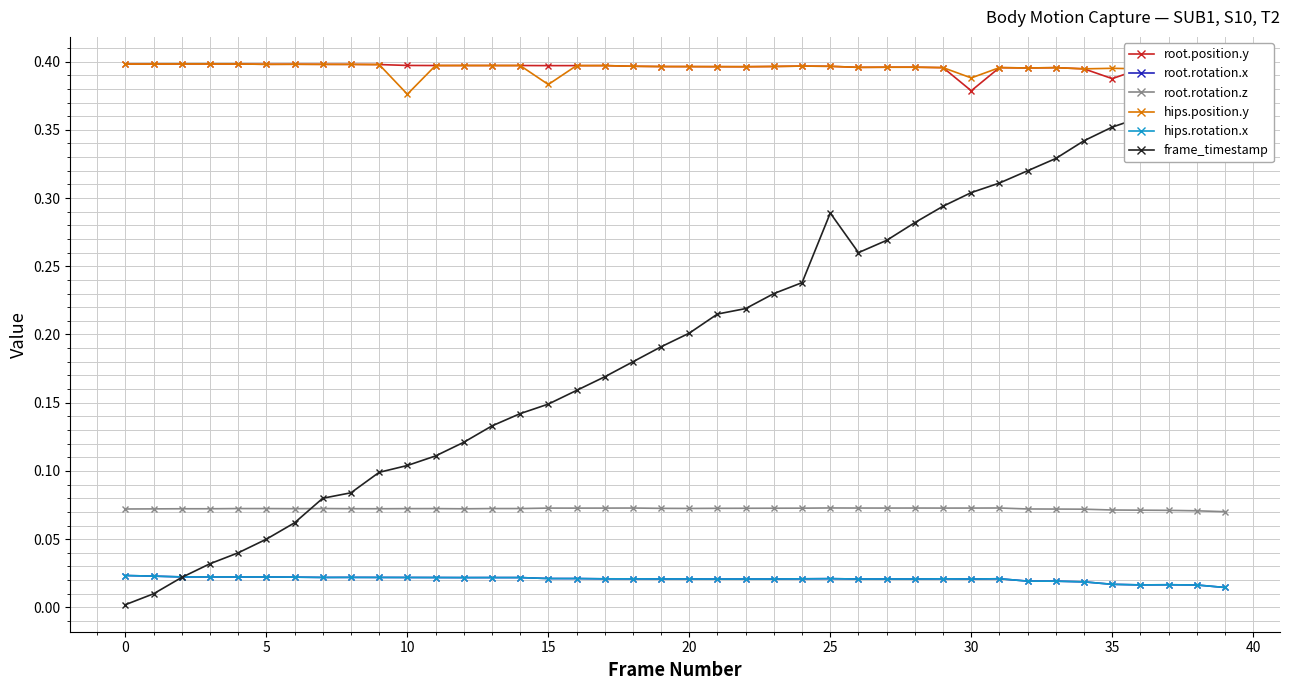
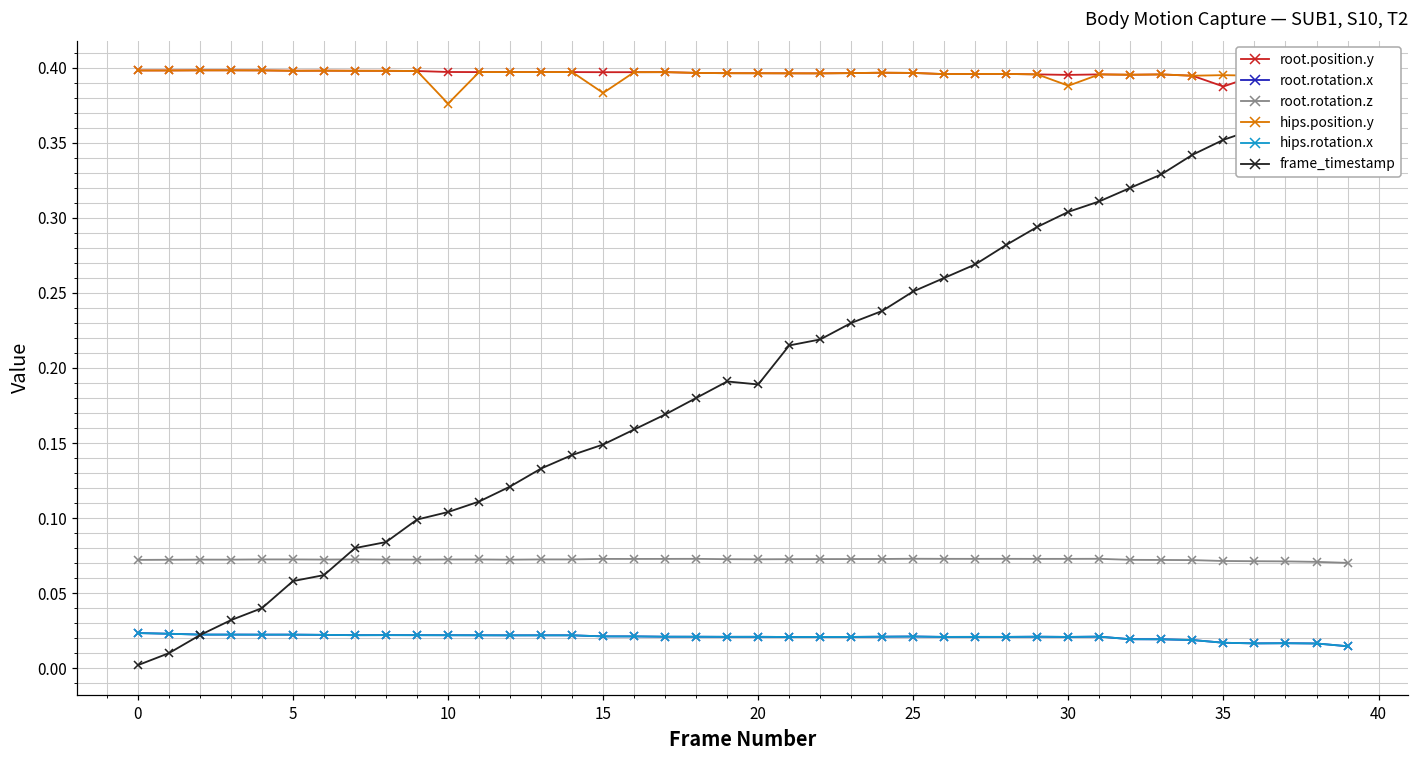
frame_timestamp, 5: 0.050 -> 0.058
frame_timestamp, 20: 0.201 -> 0.189
frame_timestamp, 25: 0.289 -> 0.251
root.position.y, 30: 0.379 -> 0.395
